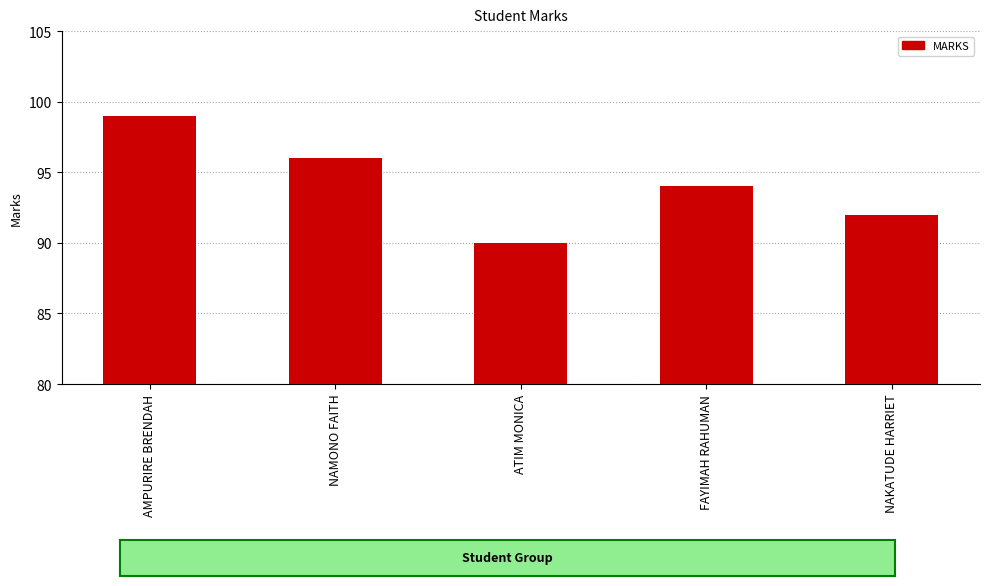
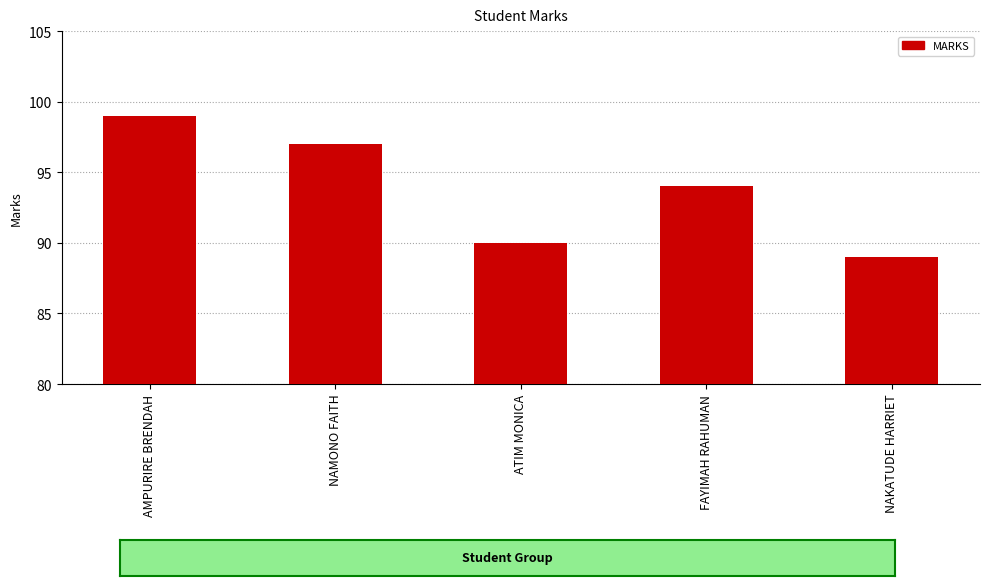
NAMONO FAITH: 96 -> 97
NAKATUDE HARRIET: 92 -> 89
